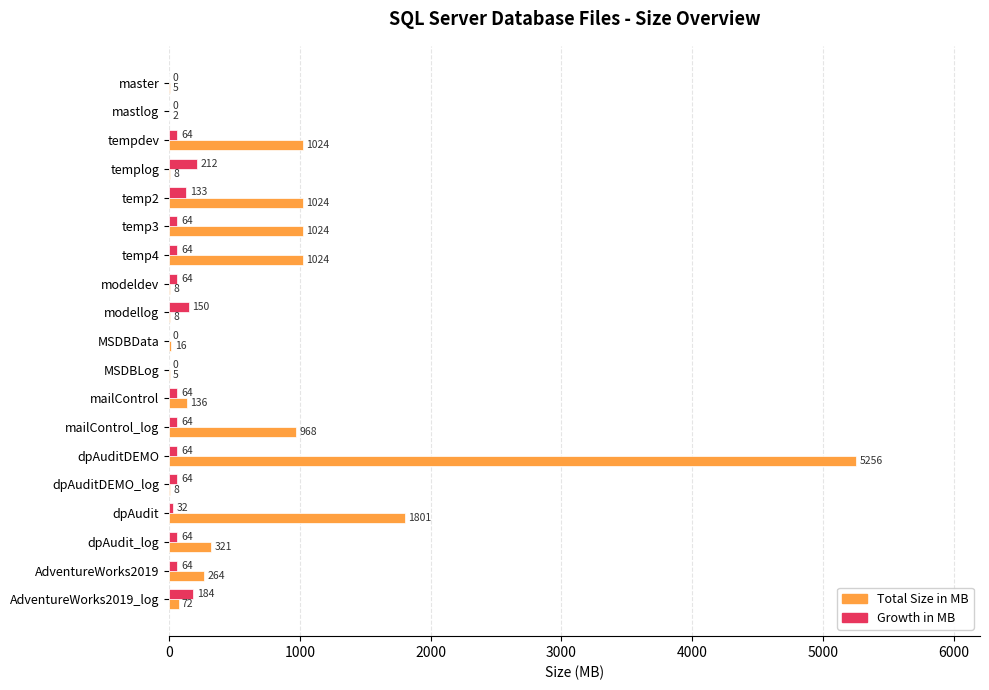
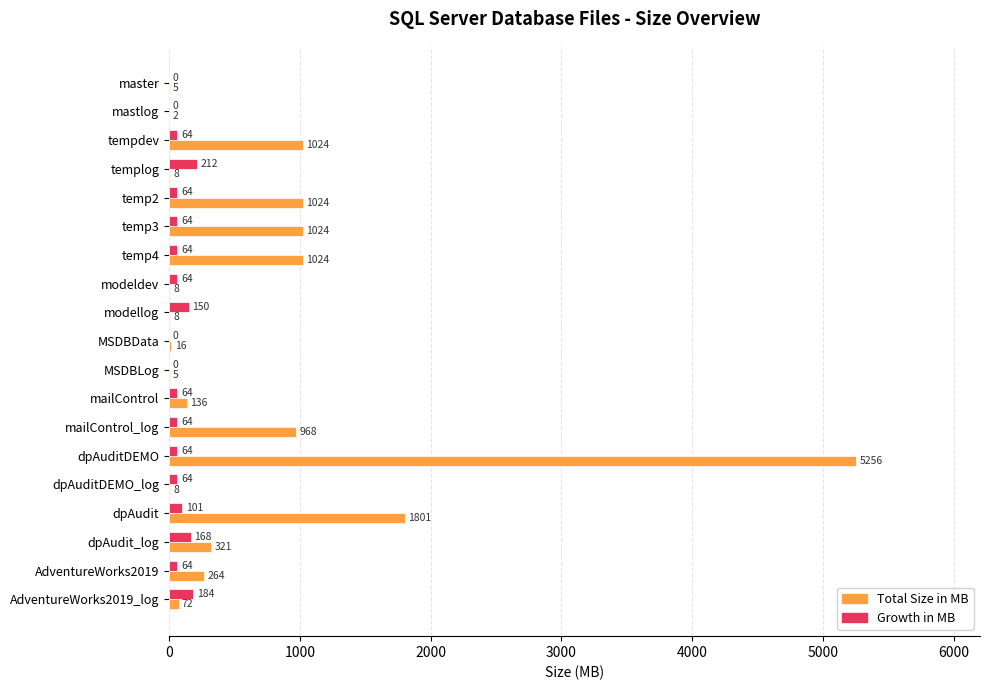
Growth in MB, temp2: 133 -> 64
Growth in MB, dpAudit: 32 -> 101
Growth in MB, dpAudit_log: 64 -> 168
